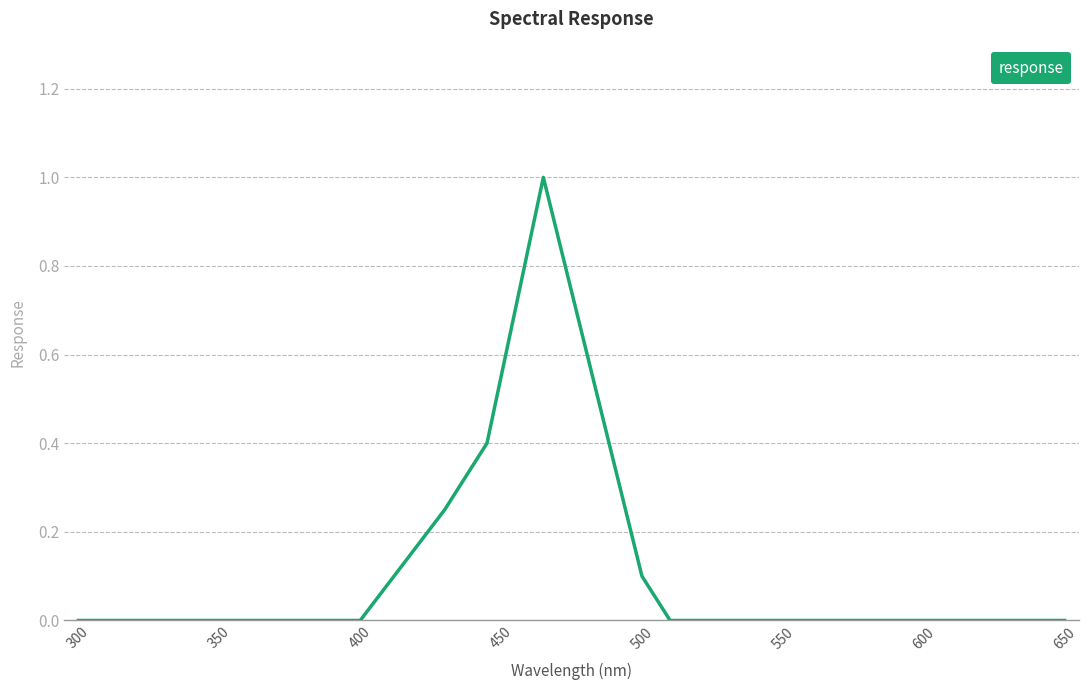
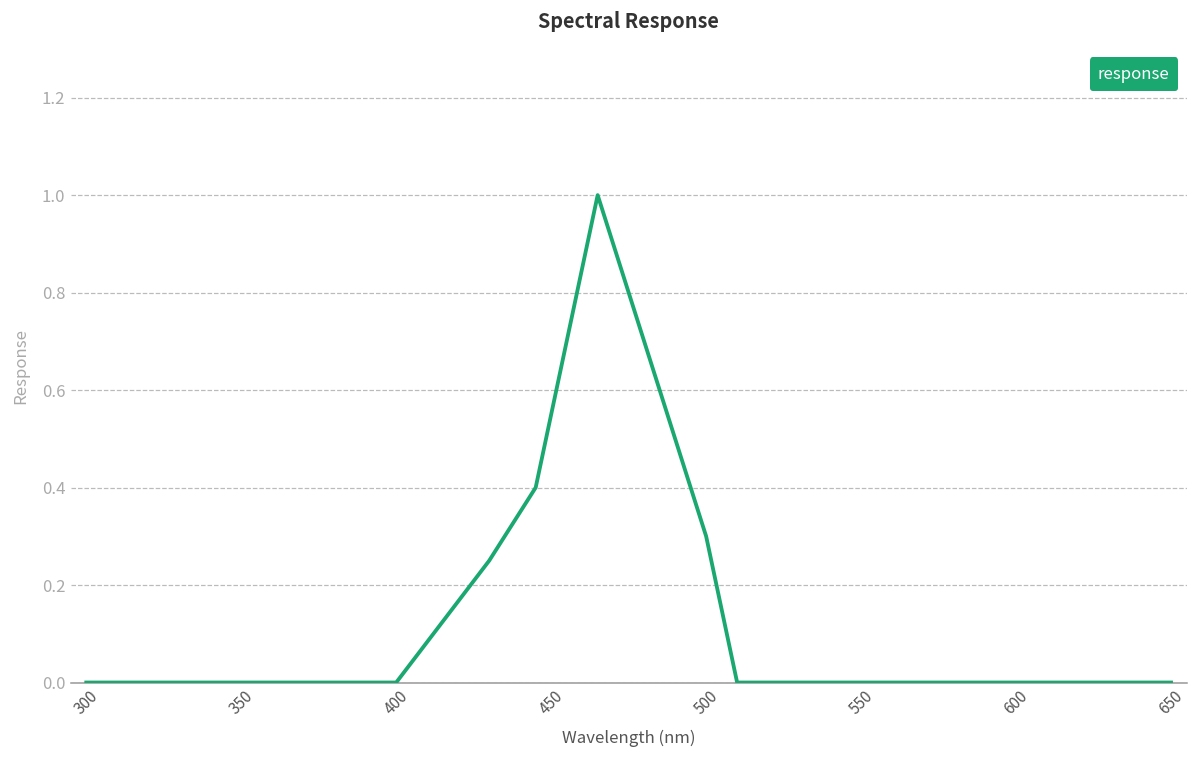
500: 0.1 -> 0.3
